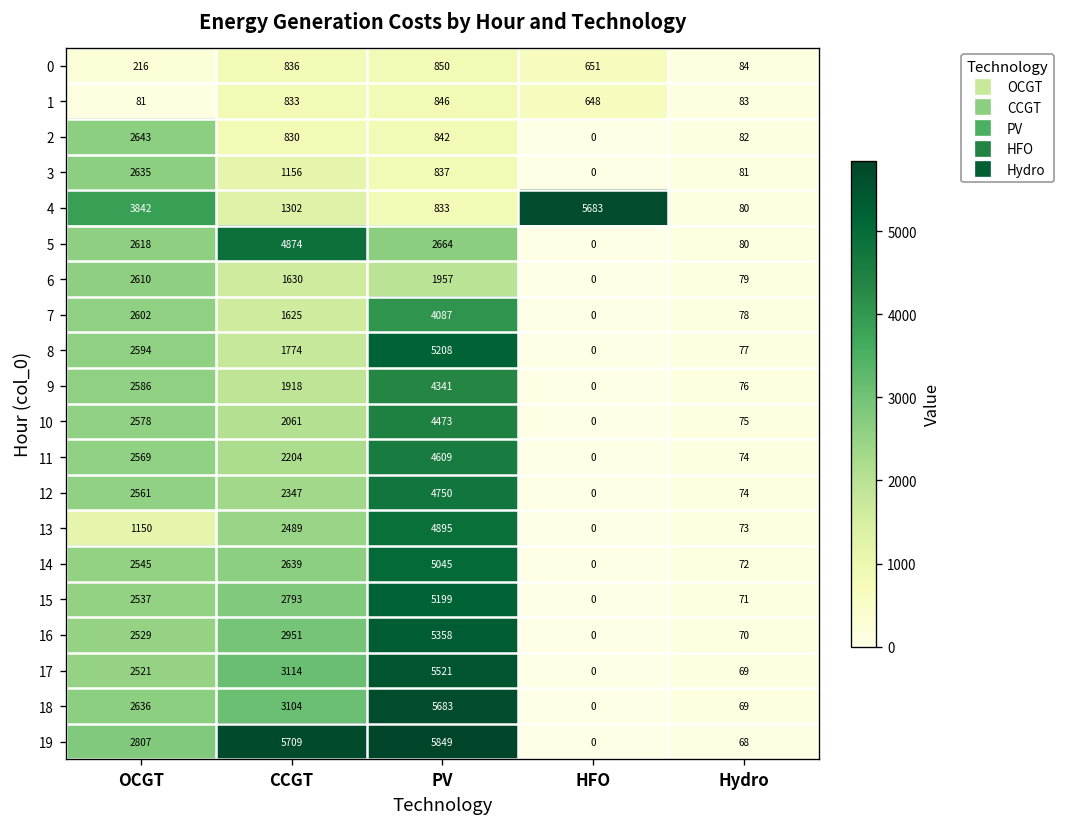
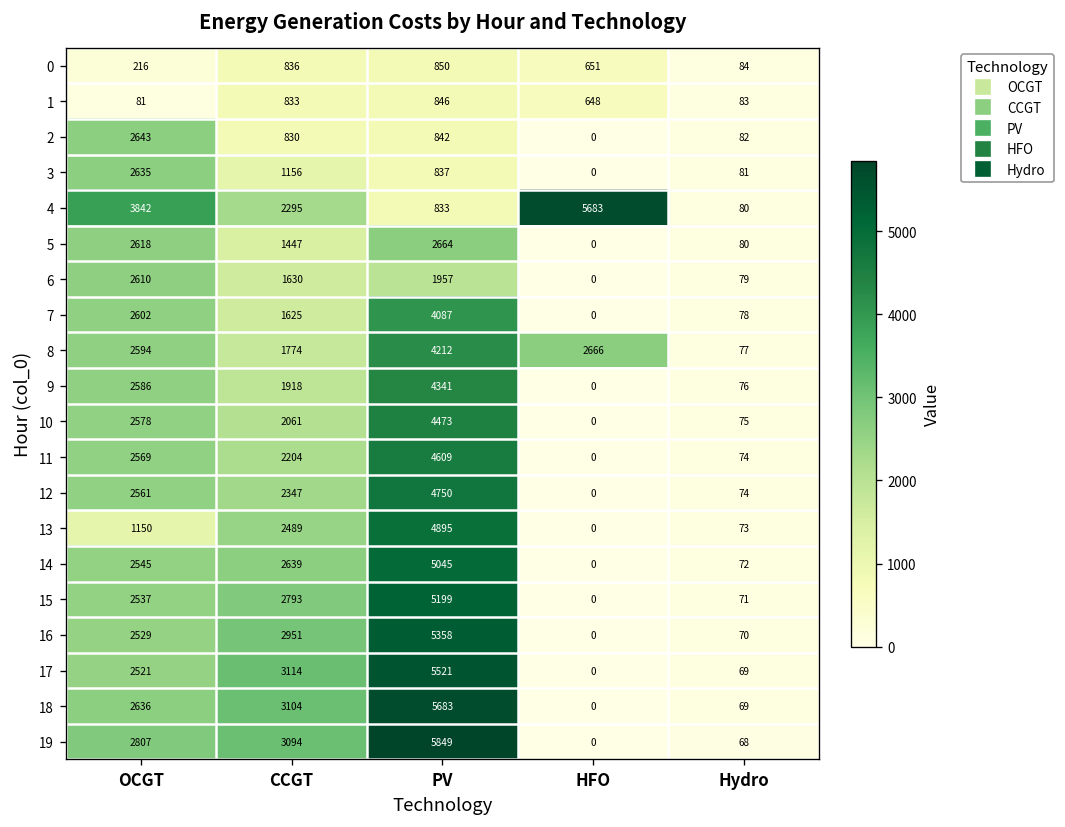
4, CCGT: 1302 -> 2295
5, CCGT: 4874 -> 1447
8, PV: 5208 -> 4212
8, HFO: 0 -> 2666
19, CCGT: 5709 -> 3094
